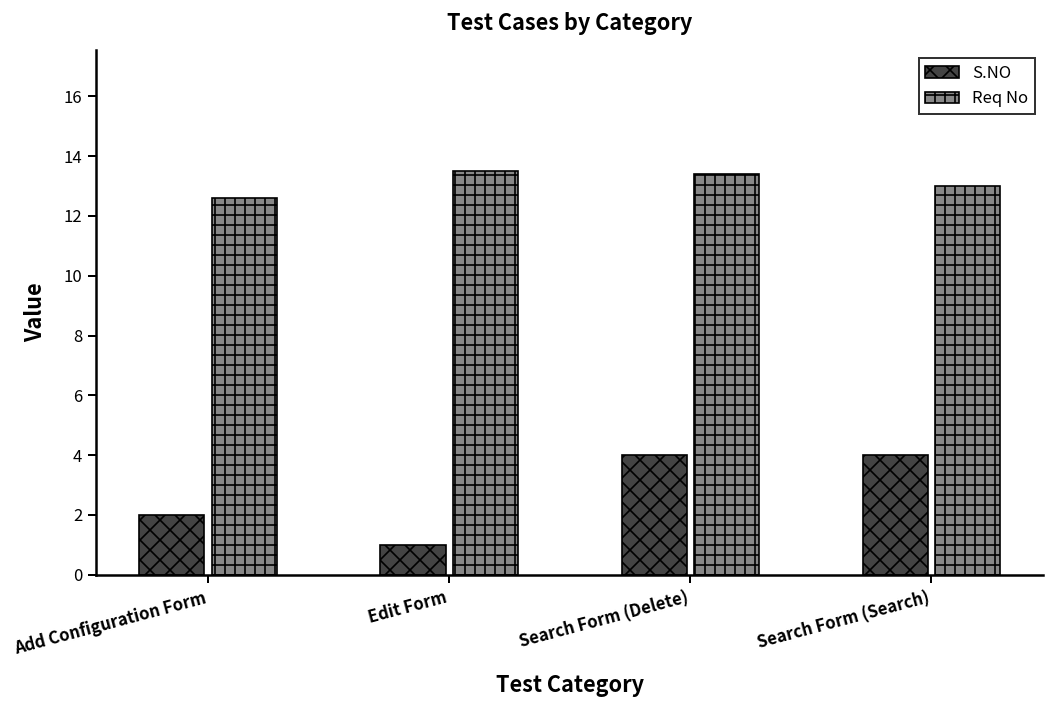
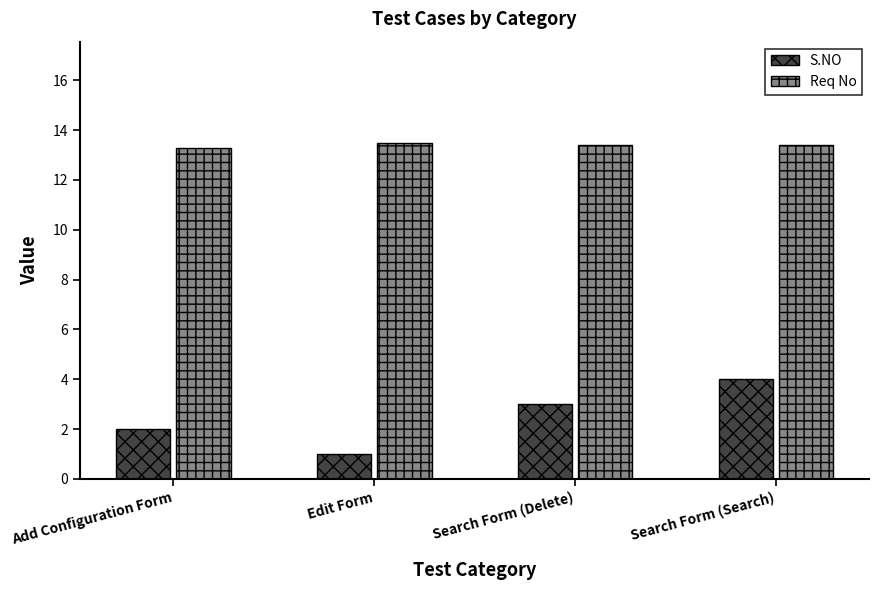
Req No, Add Configuration Form: 12.6 -> 13.3
S.NO, Search Form (Delete): 4 -> 3
Req No, Search Form (Search): 13.0 -> 13.4
